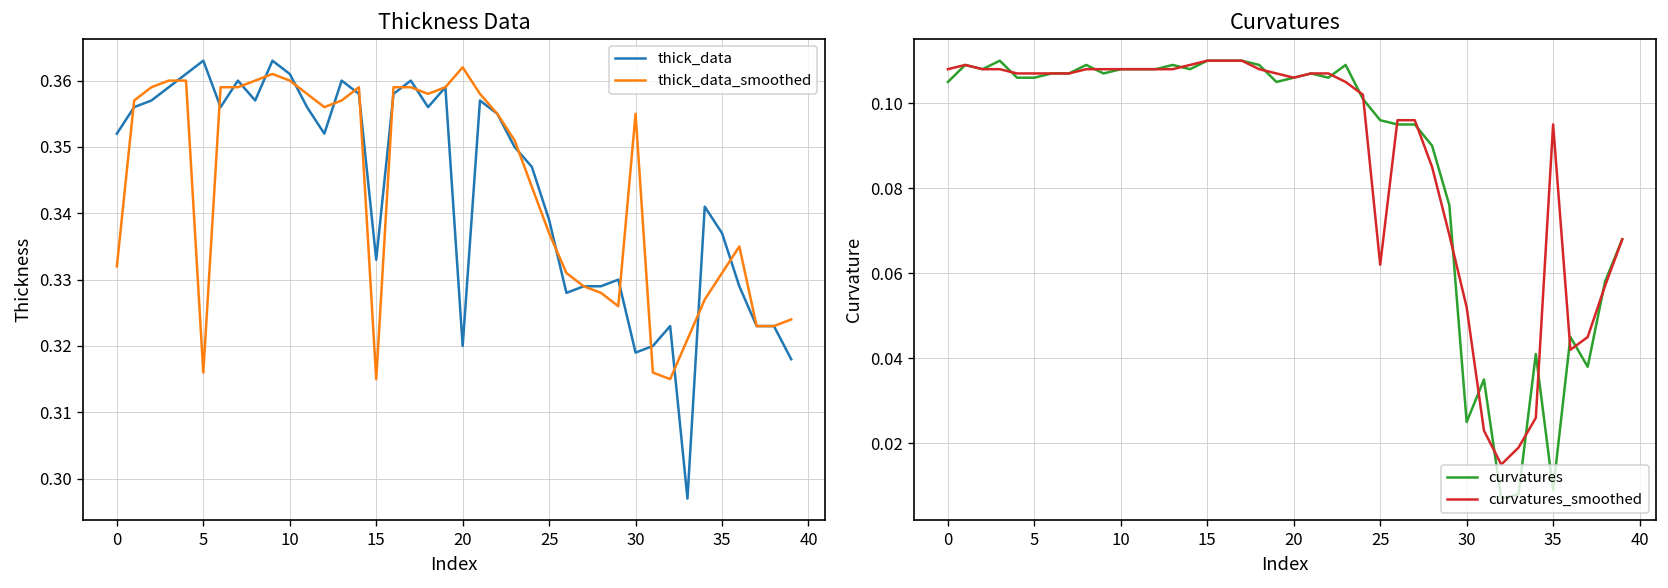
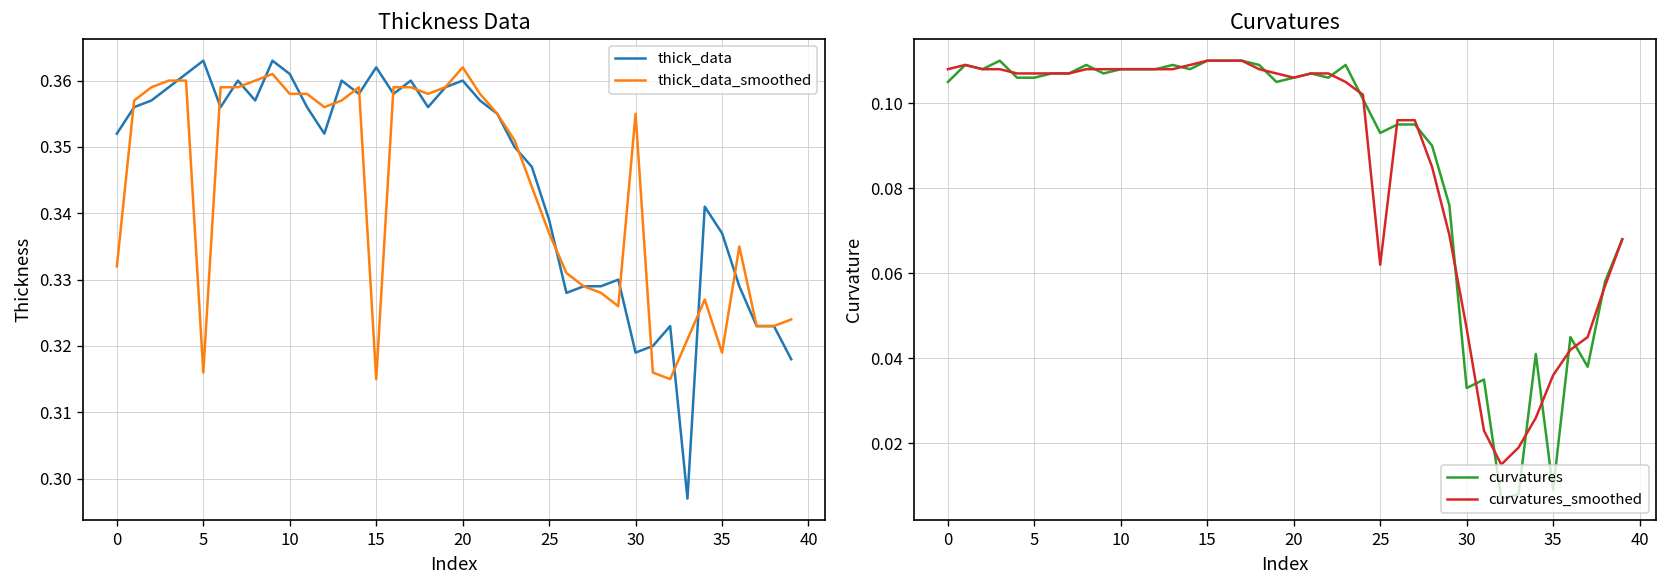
Thickness Data, thick_data_smoothed, 10: 0.360 -> 0.358
Thickness Data, thick_data, 15: 0.333 -> 0.362
Thickness Data, thick_data, 20: 0.32 -> 0.36
Thickness Data, thick_data_smoothed, 35: 0.331 -> 0.319
Curvatures, curvatures, 25: 0.096 -> 0.093
Curvatures, curvatures, 30: 0.025 -> 0.033
Curvatures, curvatures_smoothed, 30: 0.052 -> 0.047
Curvatures, curvatures_smoothed, 35: 0.095 -> 0.036
